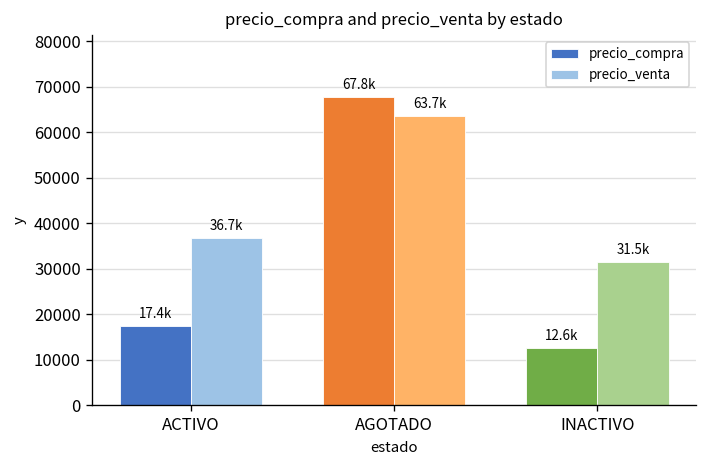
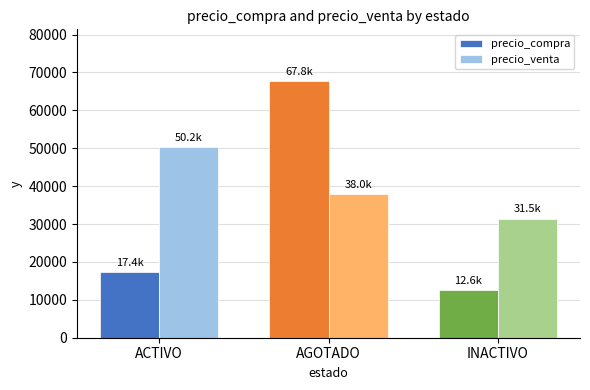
precio_venta, ACTIVO: 36.7k -> 50.2k
precio_venta, AGOTADO: 63.7k -> 38.0k
